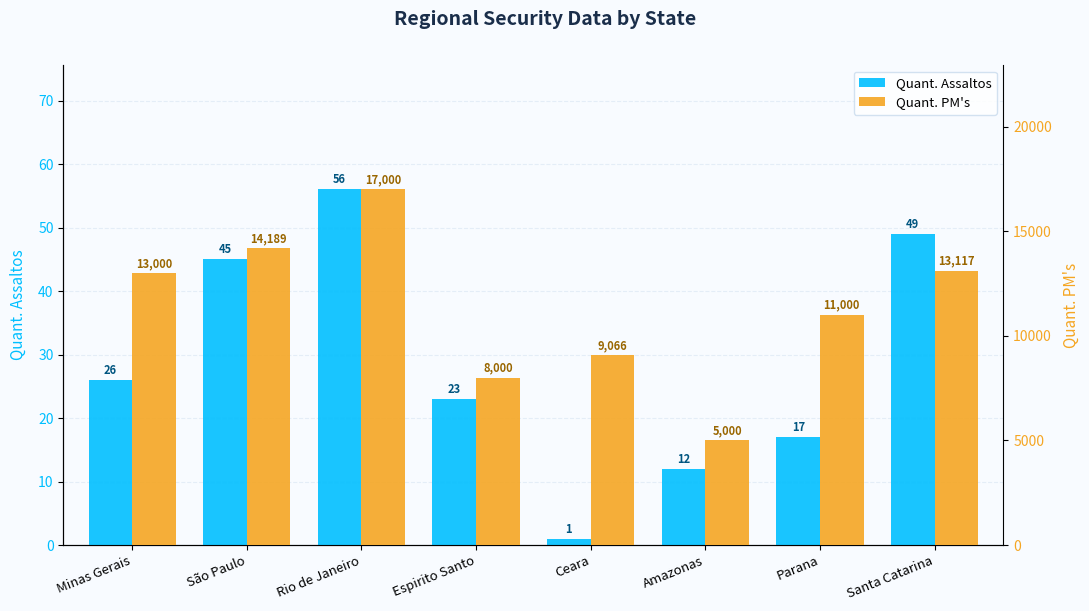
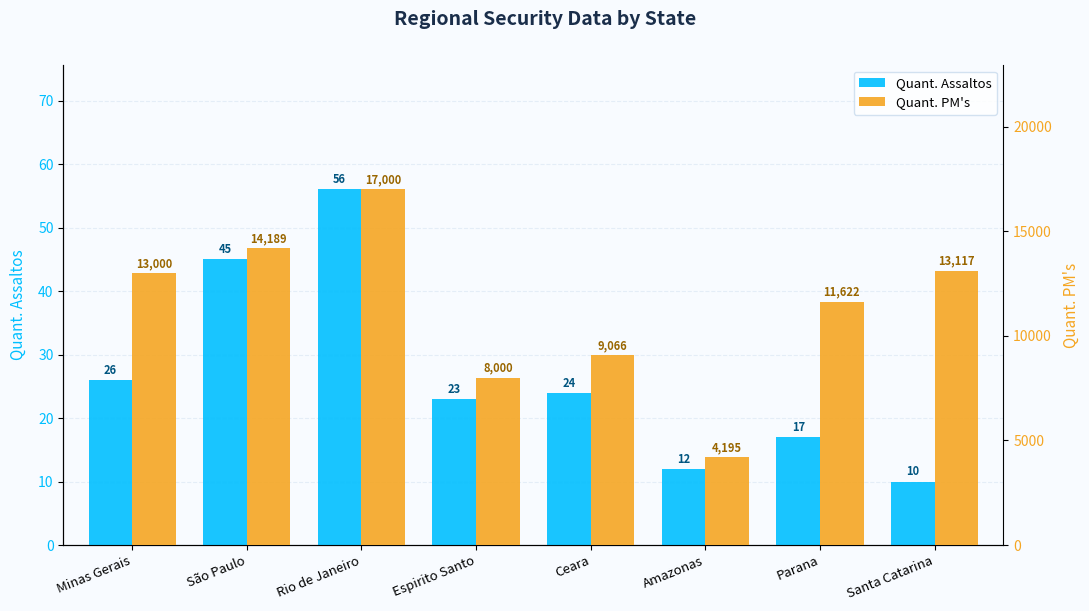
Quant. Assaltos, Ceara: 1 -> 24
Quant. Assaltos, Santa Catarina: 49 -> 10
Quant. PM's, Amazonas: 5,000 -> 4,195
Quant. PM's, Parana: 11,000 -> 11,622
